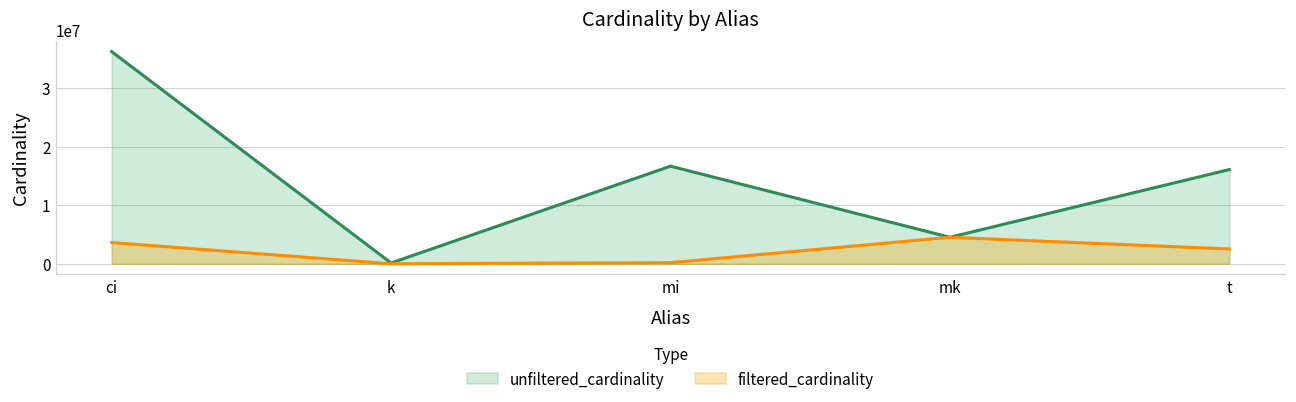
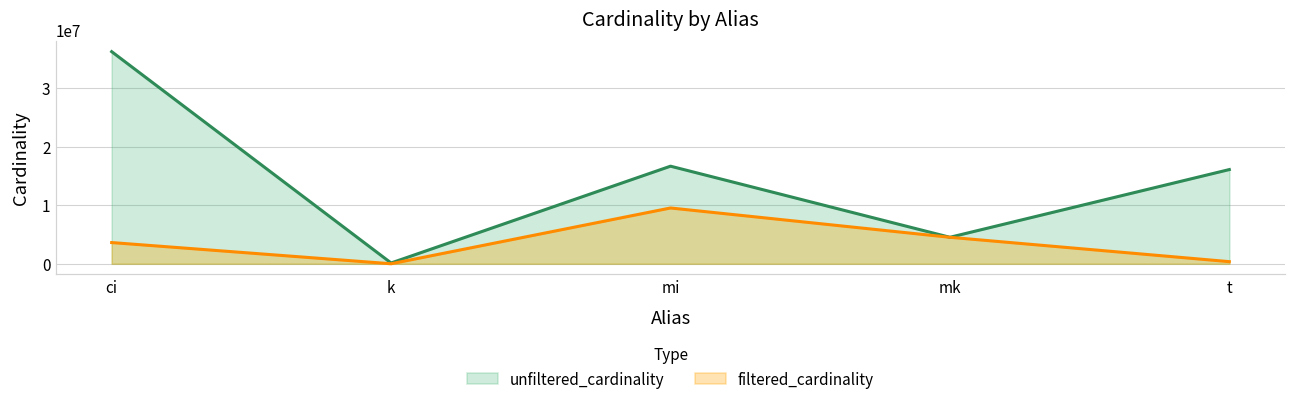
filtered_cardinality, mi: 0 -> 10000000
filtered_cardinality, t: 3000000 -> 0
